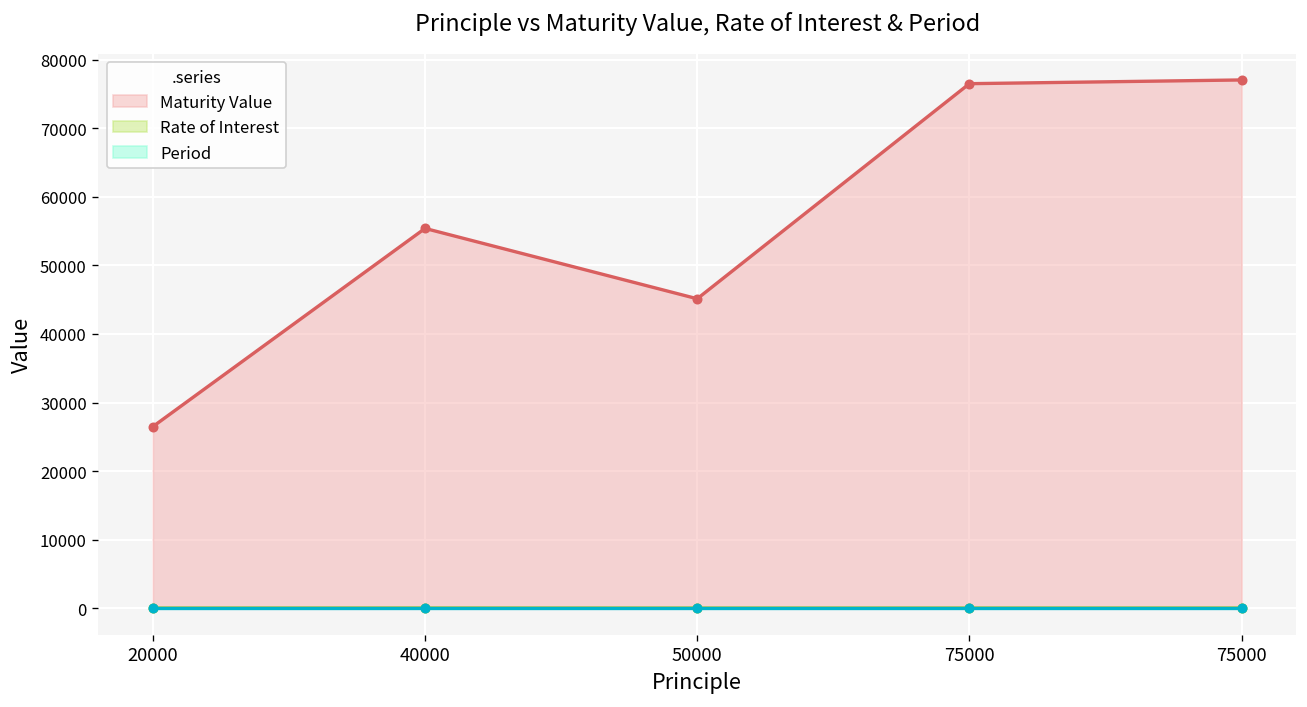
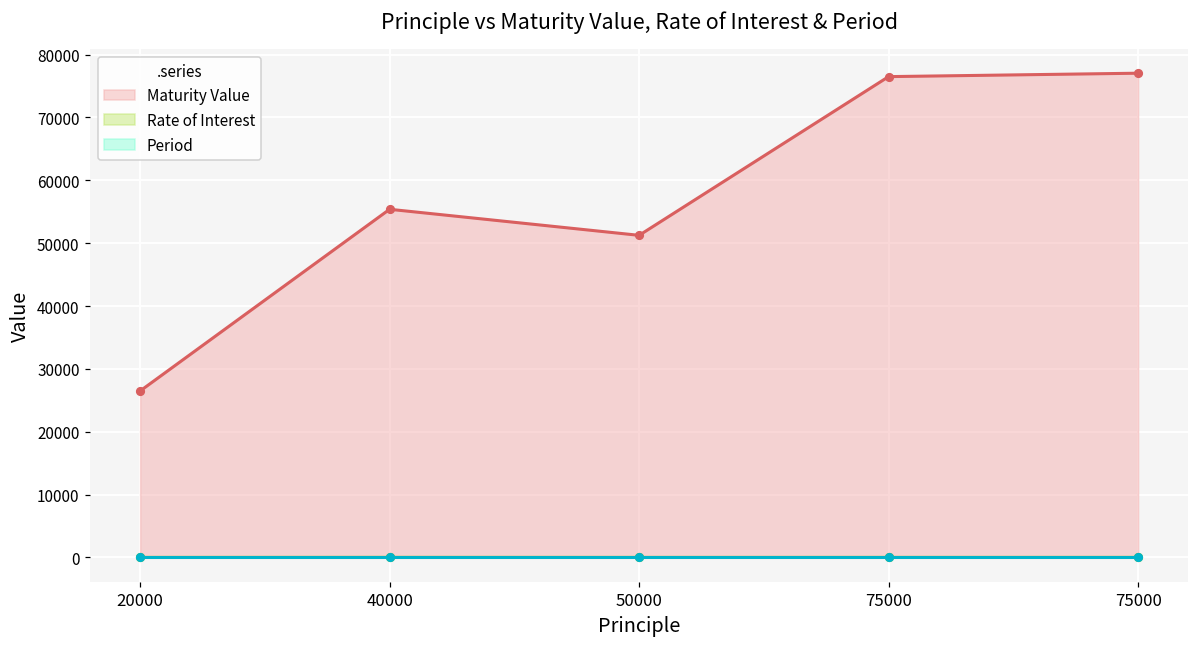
Maturity Value, 50000: 45000 -> 51000
